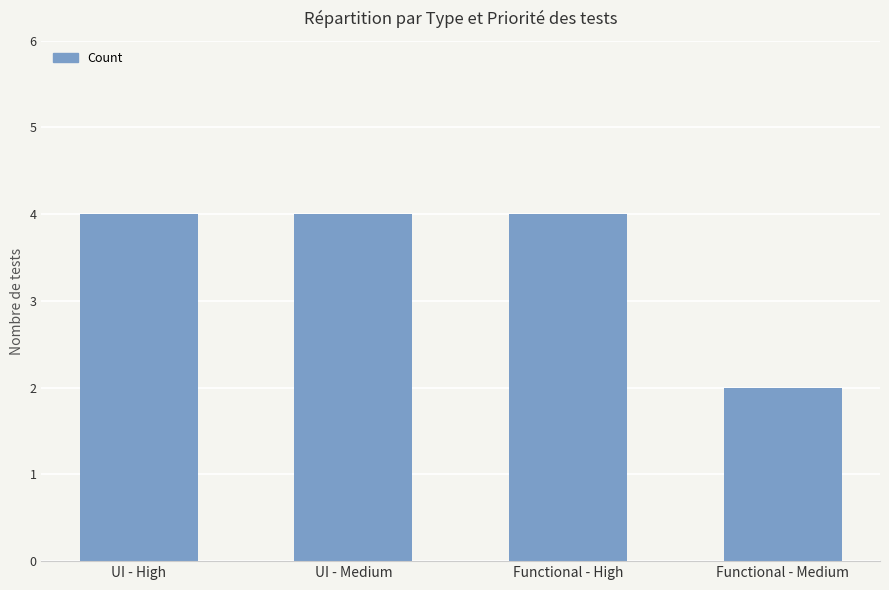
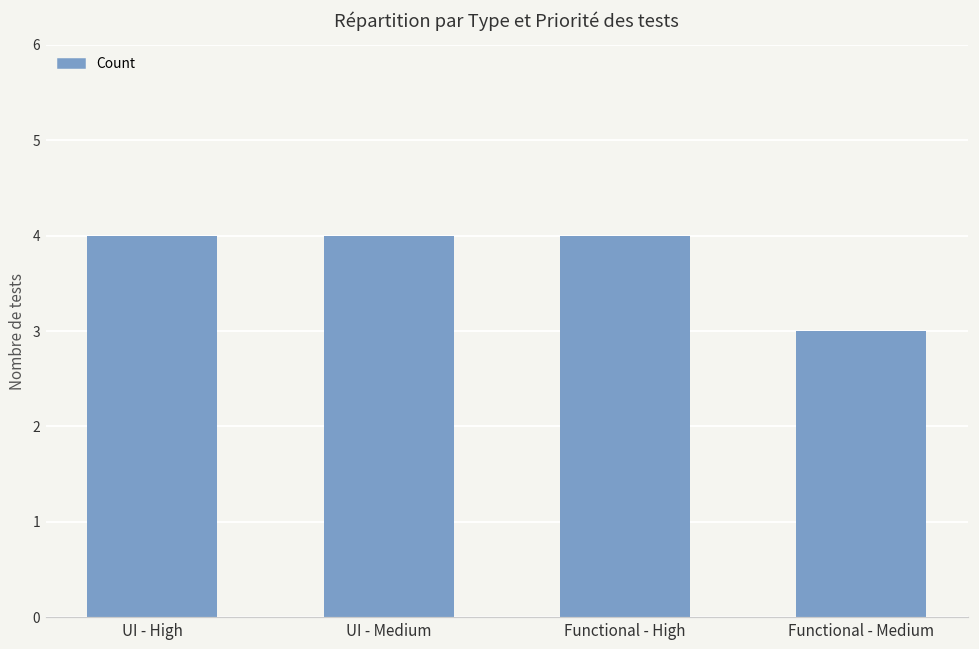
Functional - Medium: 2 -> 3
